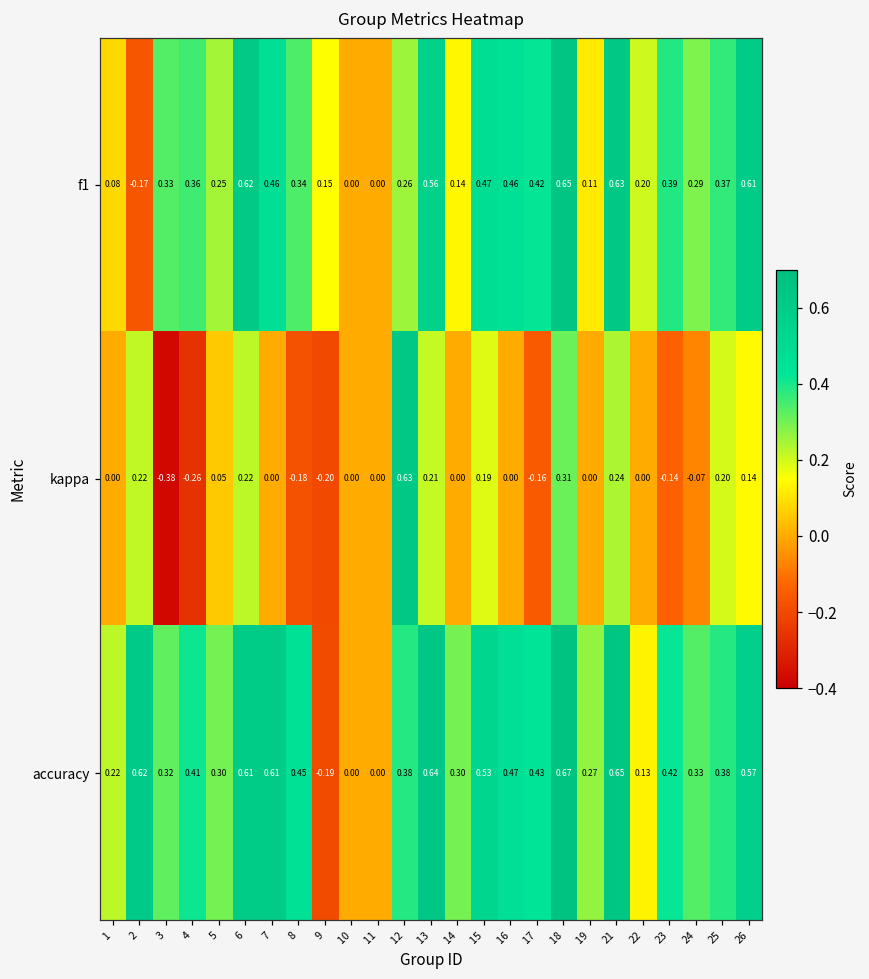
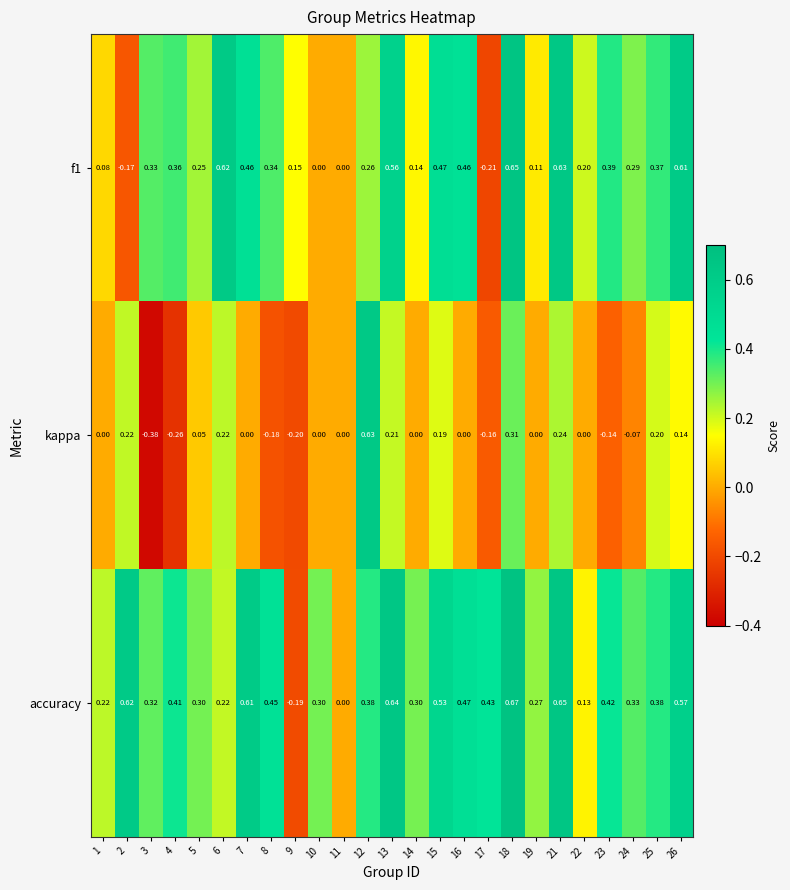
f1, 17: 0.42 -> -0.21
accuracy, 6: 0.61 -> 0.22
accuracy, 10: 0.00 -> 0.30
